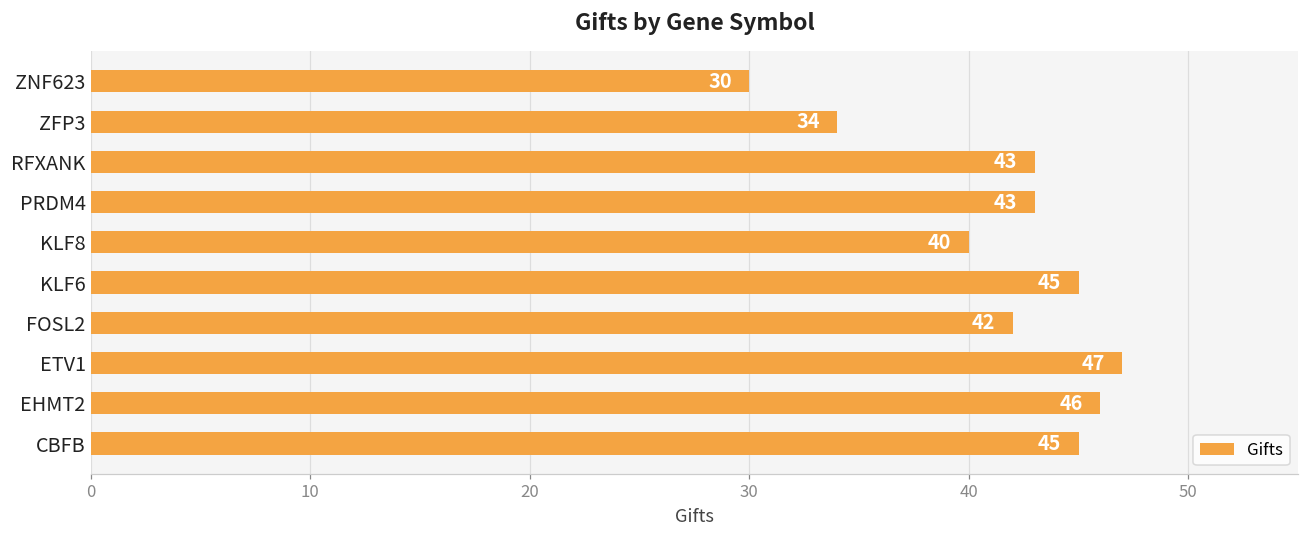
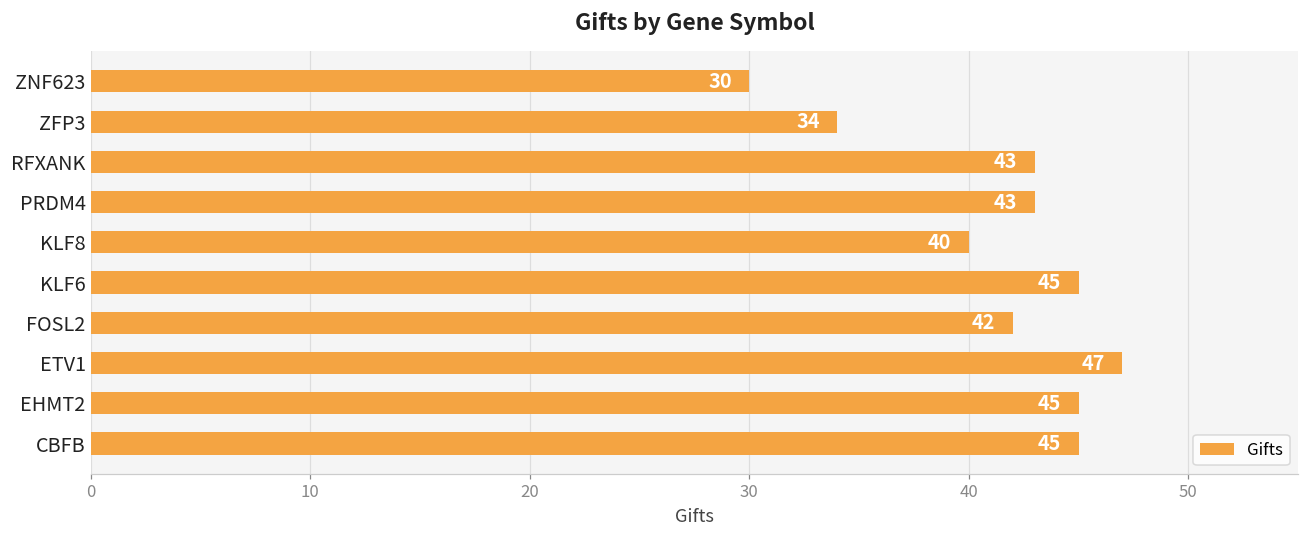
EHMT2: 46 -> 45
